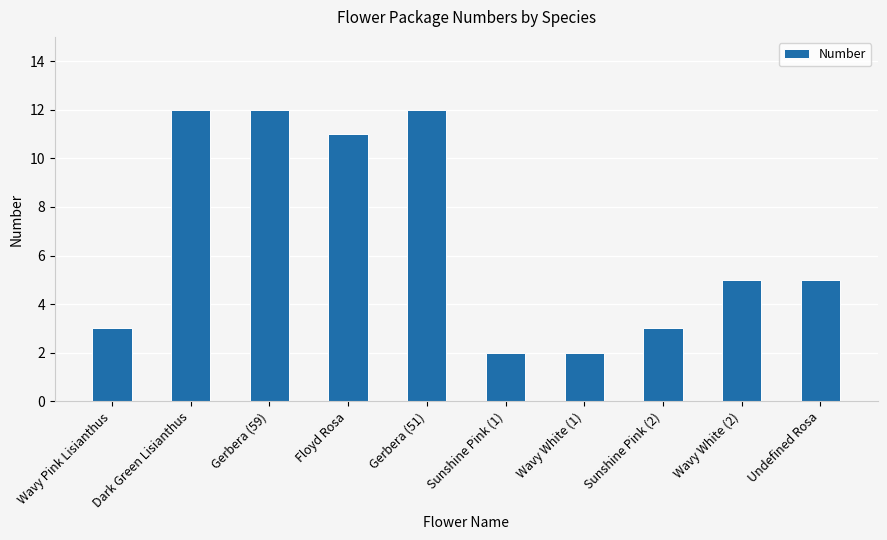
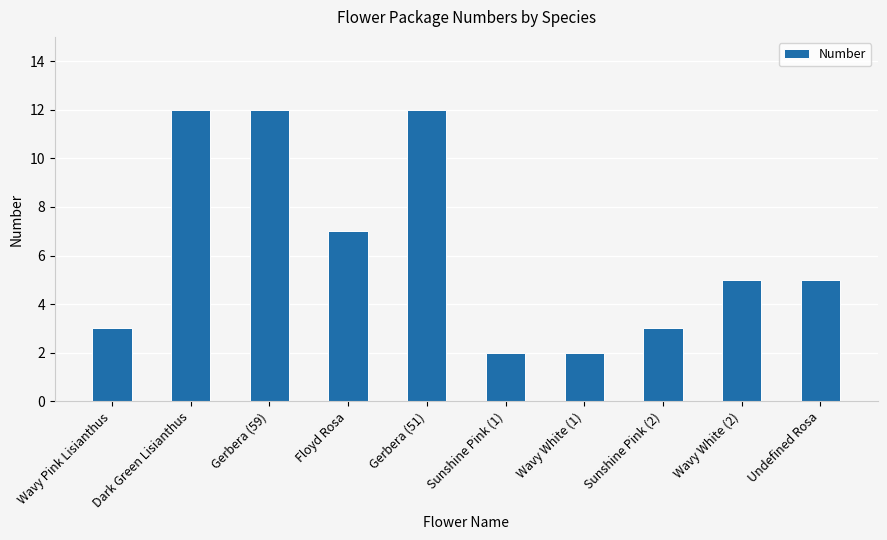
Floyd Rosa: 11 -> 7
